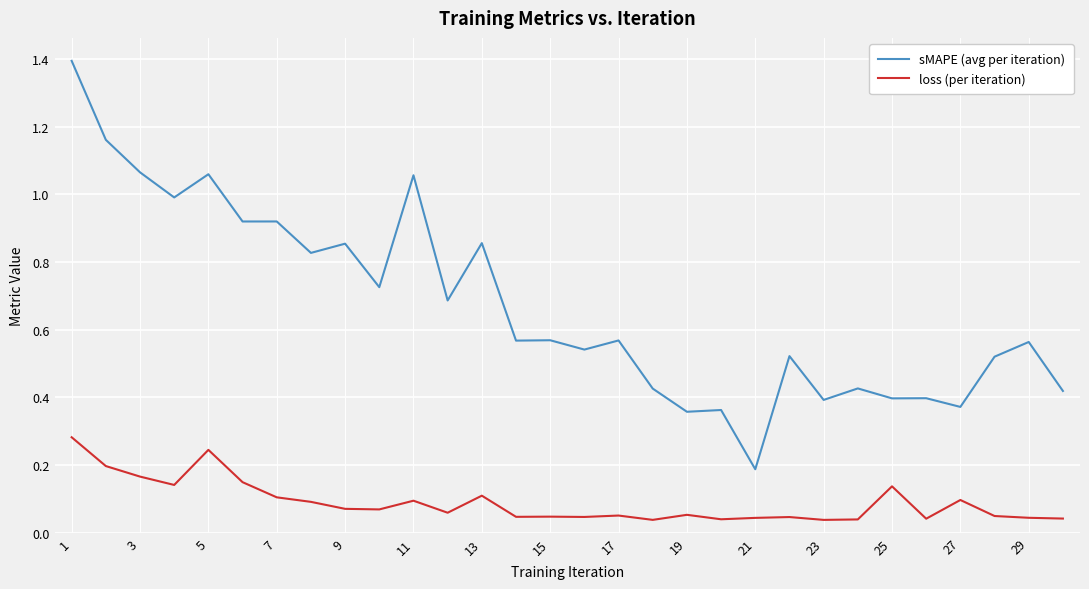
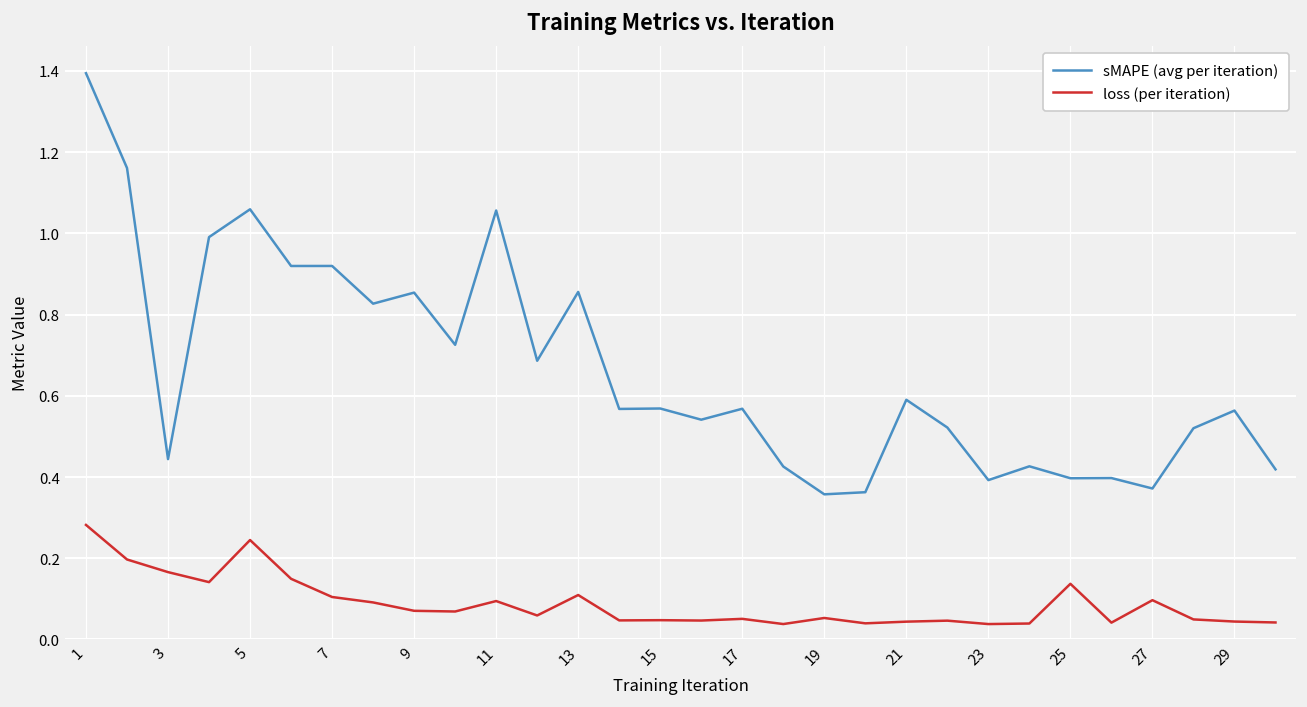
sMAPE (avg per iteration), 3: 1.06 -> 0.44
sMAPE (avg per iteration), 21: 0.19 -> 0.59
